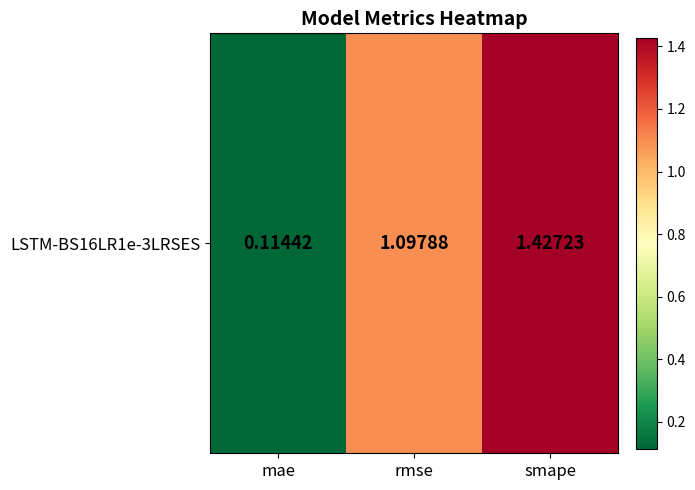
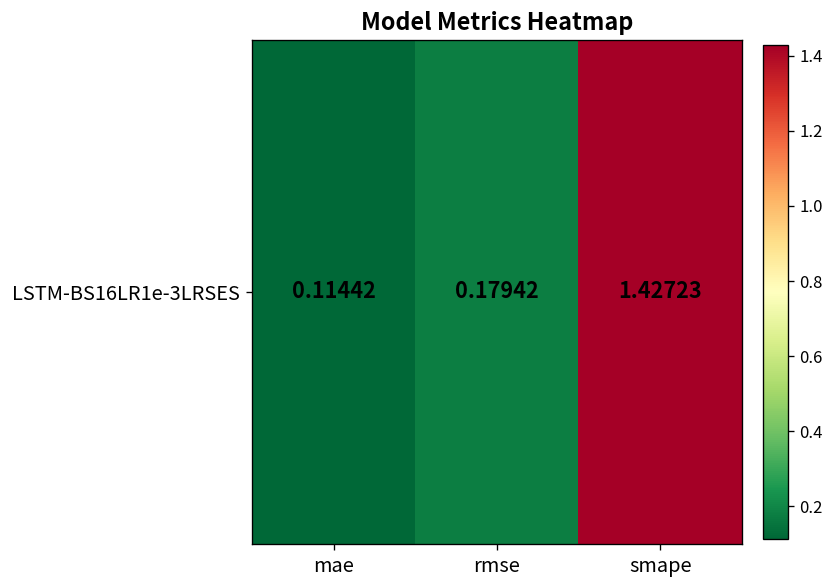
LSTM-BS16LR1e-3LRSES, rmse: 1.09788 -> 0.17942
